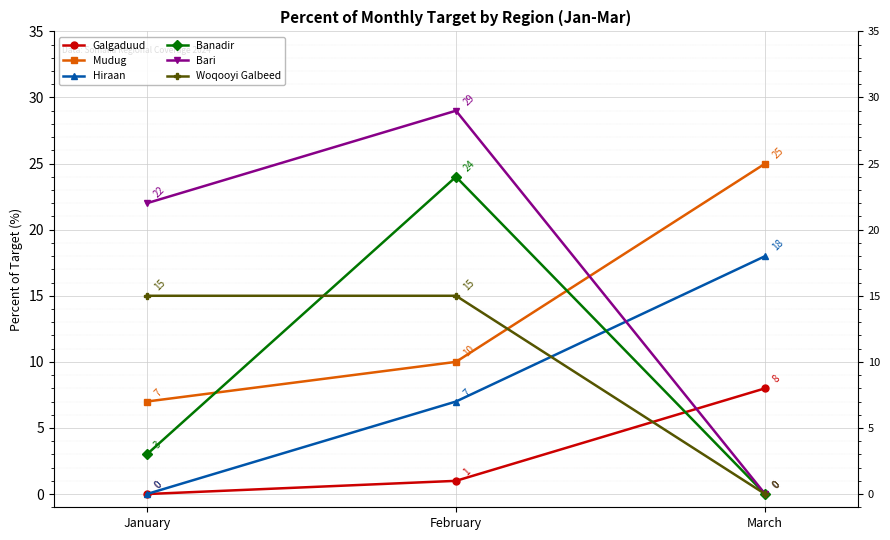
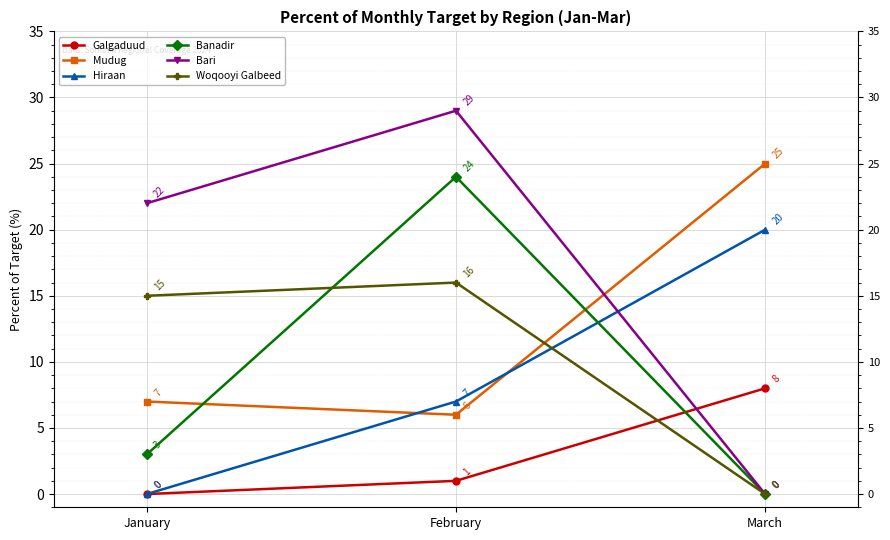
Mudug, February: 10 -> 6
Woqooyi Galbeed, February: 15 -> 16
Hiraan, March: 18 -> 20
